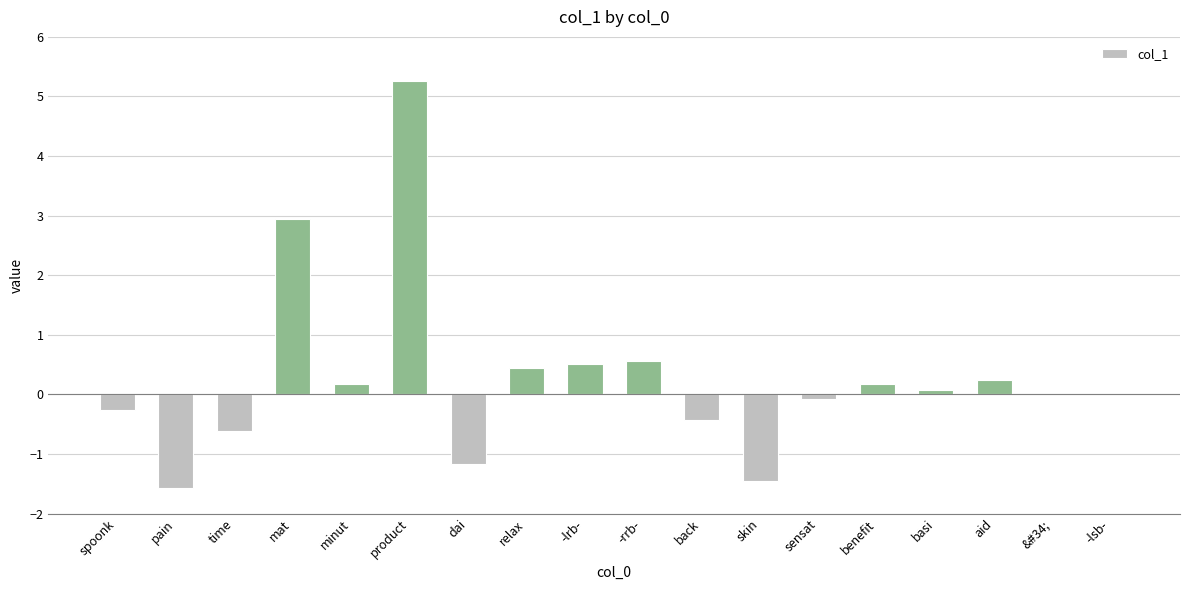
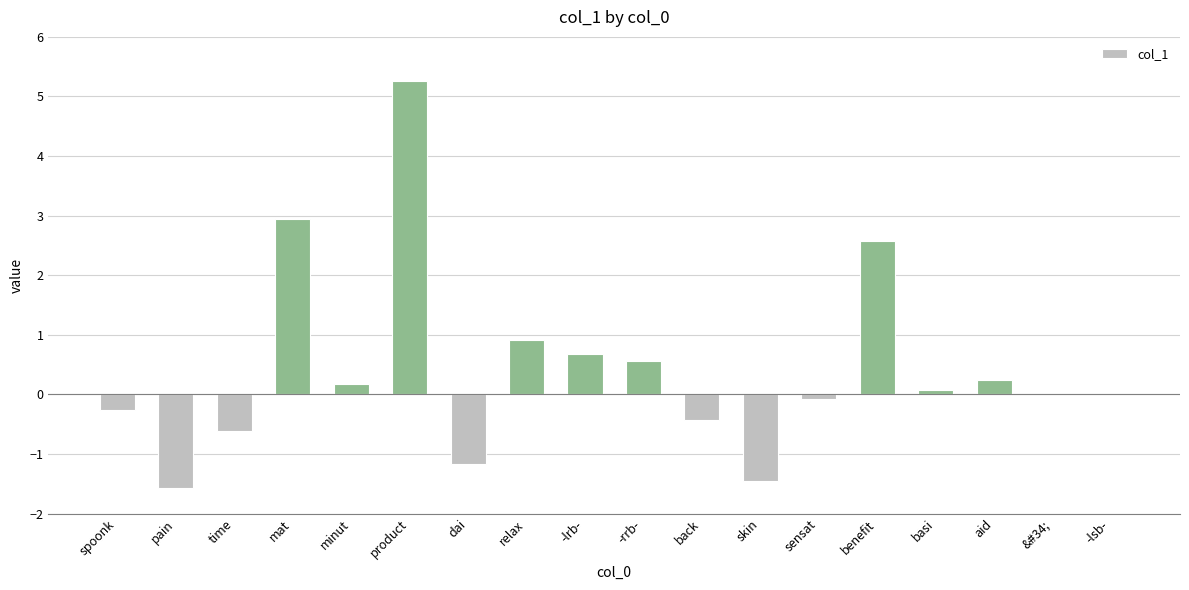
relax: 0.4 -> 0.9
-lrb-: 0.5 -> 0.7
benefit: 0.2 -> 2.6
